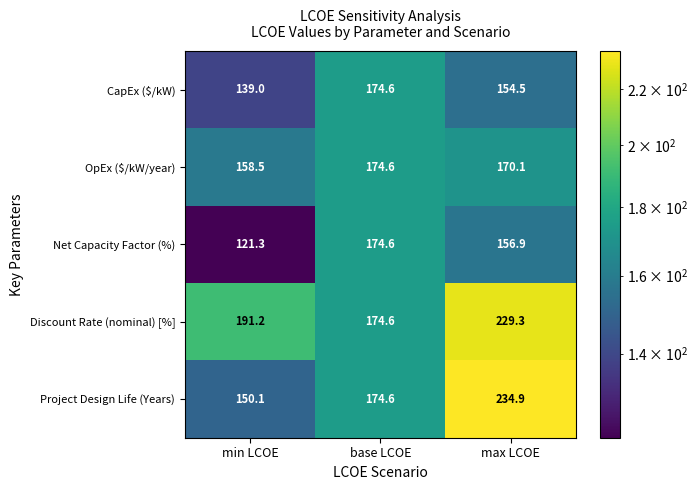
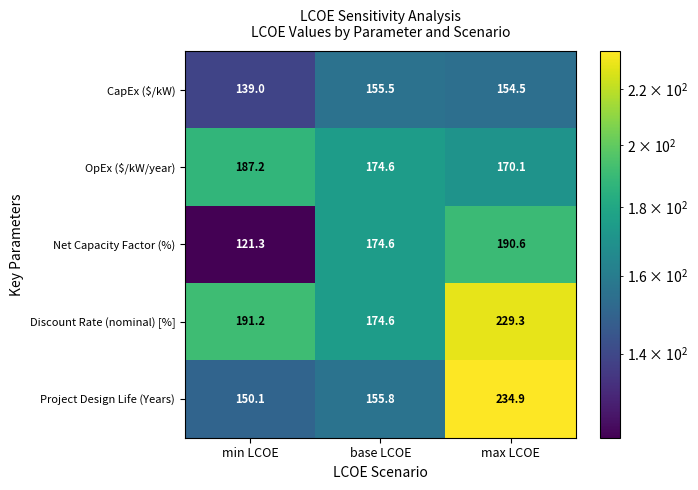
CapEx ($/kW), base LCOE: 174.6 -> 155.5
OpEx ($/kW/year), min LCOE: 158.5 -> 187.2
Net Capacity Factor (%), max LCOE: 156.9 -> 190.6
Project Design Life (Years), base LCOE: 174.6 -> 155.8
